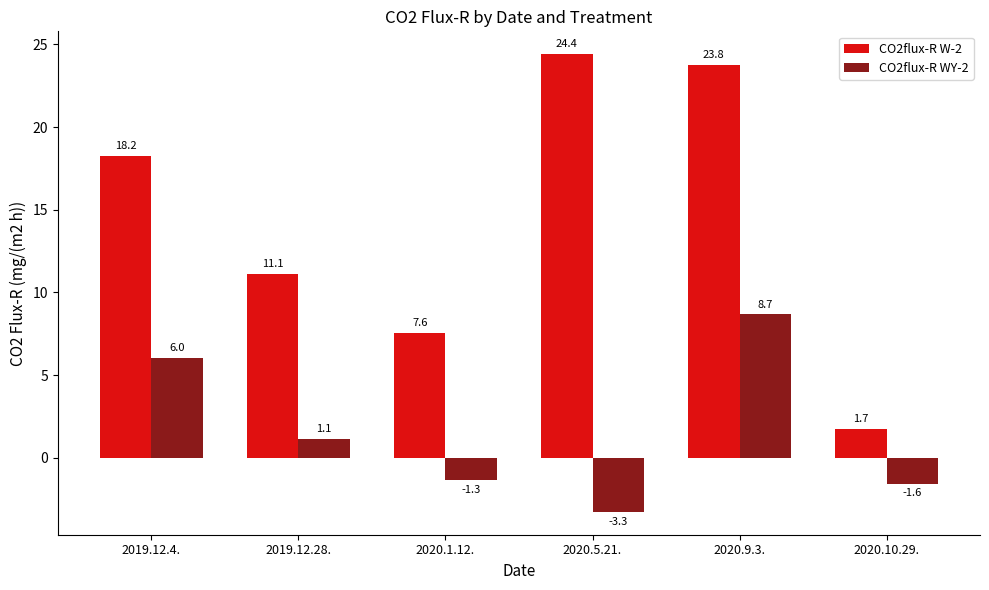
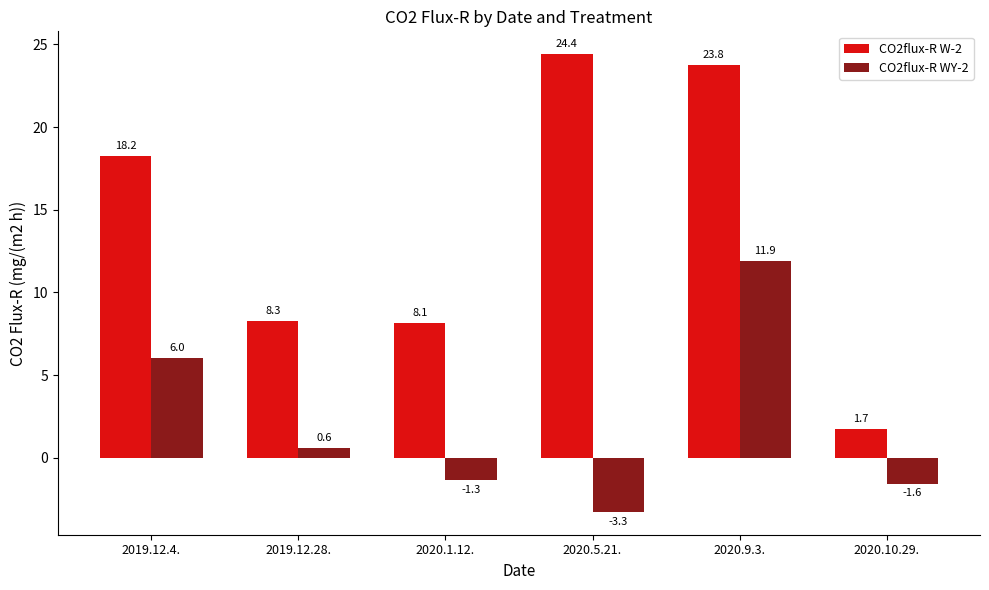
CO2flux-R W-2, 2019.12.28.: 11.1 -> 8.3
CO2flux-R WY-2, 2019.12.28.: 1.1 -> 0.6
CO2flux-R W-2, 2020.1.12.: 7.6 -> 8.1
CO2flux-R WY-2, 2020.9.3.: 8.7 -> 11.9
